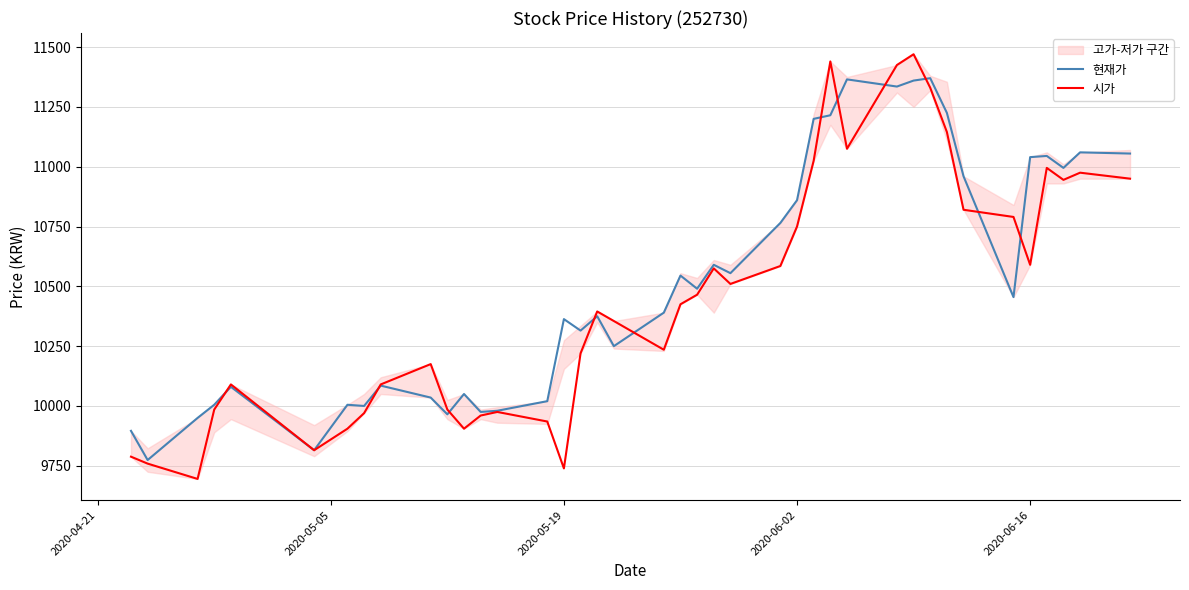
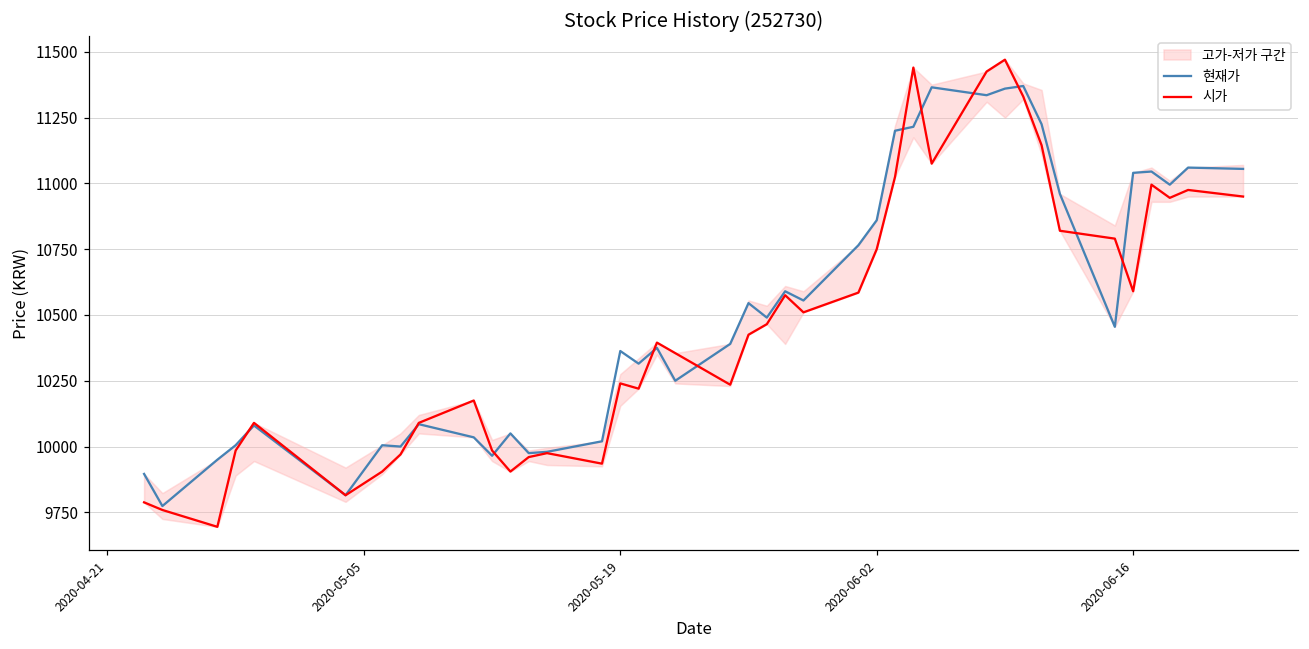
시가, 2020-05-19: 9740 -> 10240
